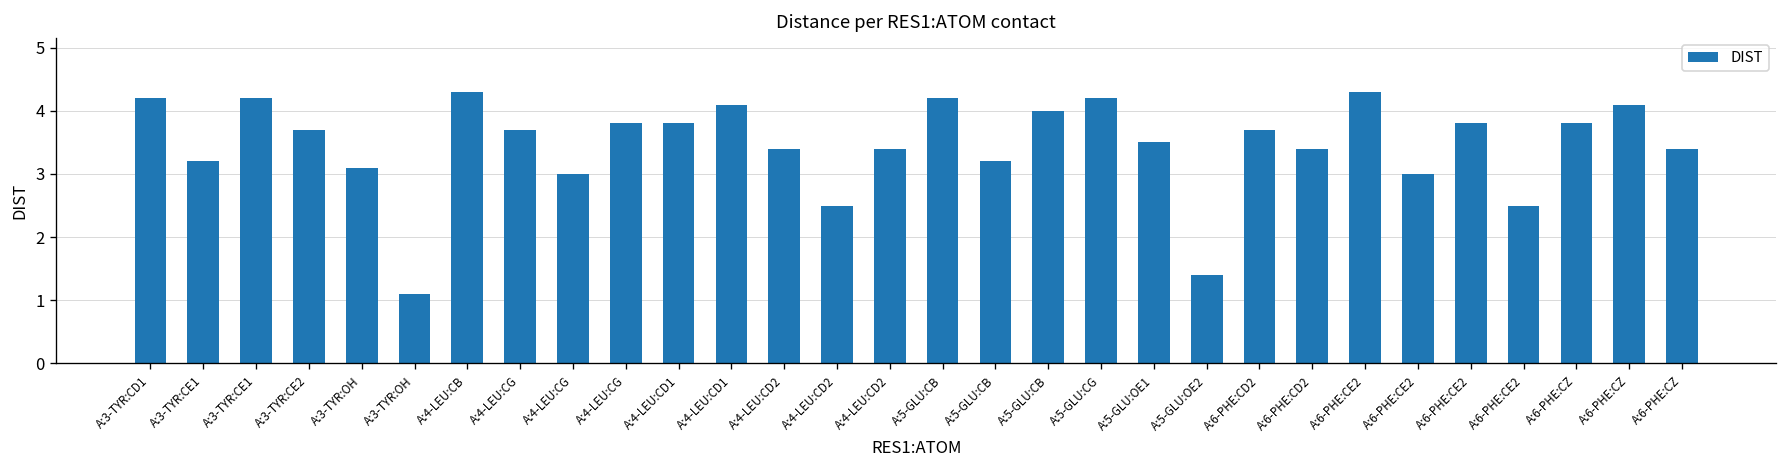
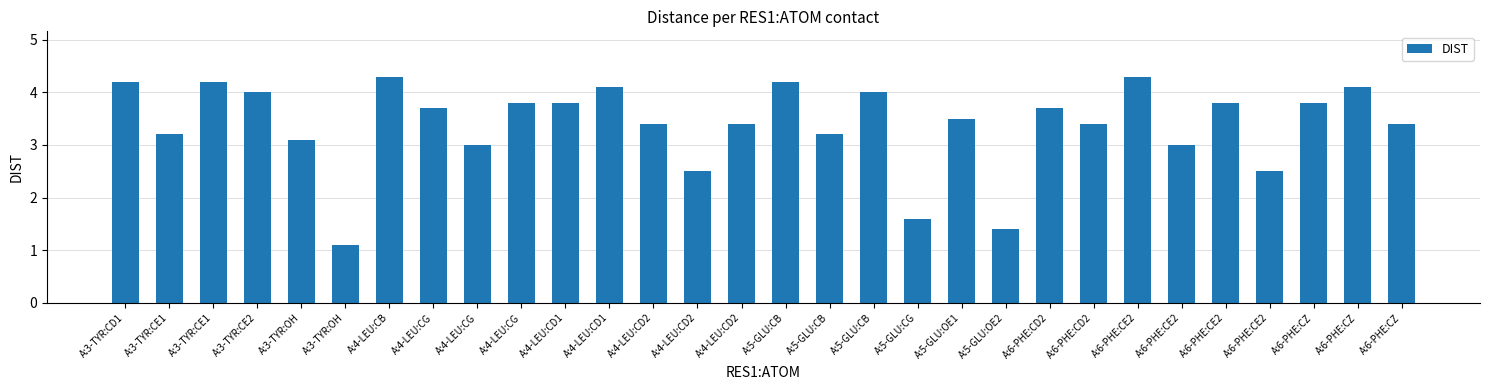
A:3-TYR:CE2: 3.7 -> 4.0
A:5-GLU:CG: 4.2 -> 1.6
